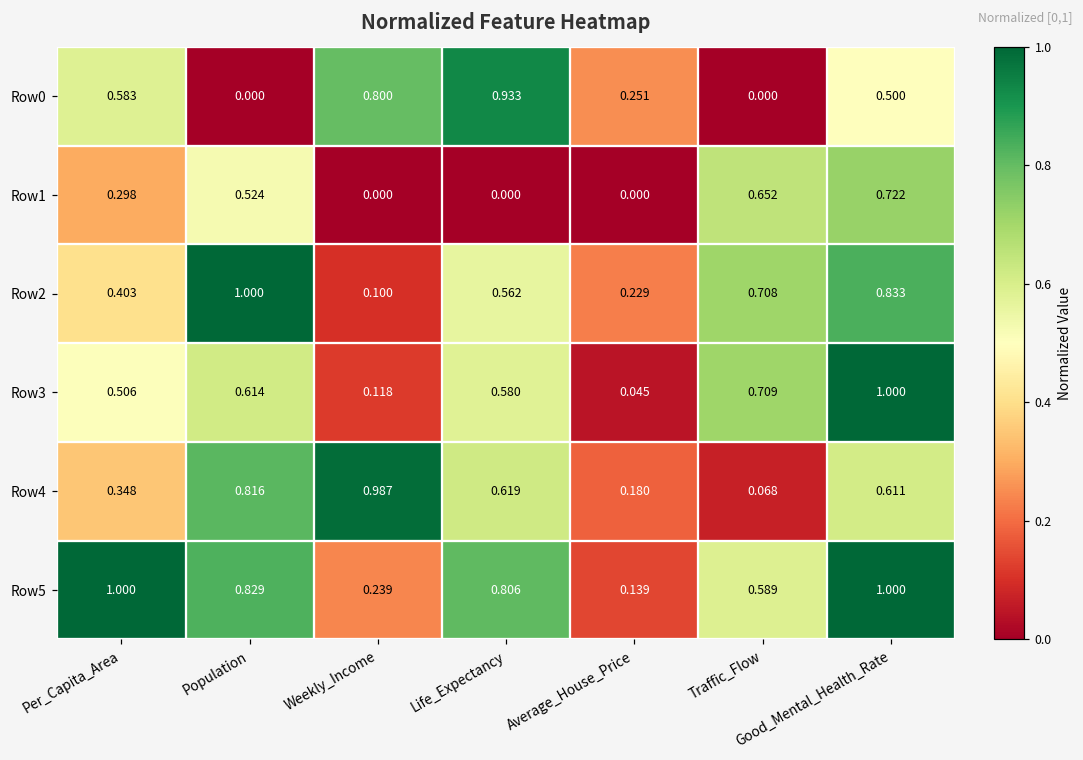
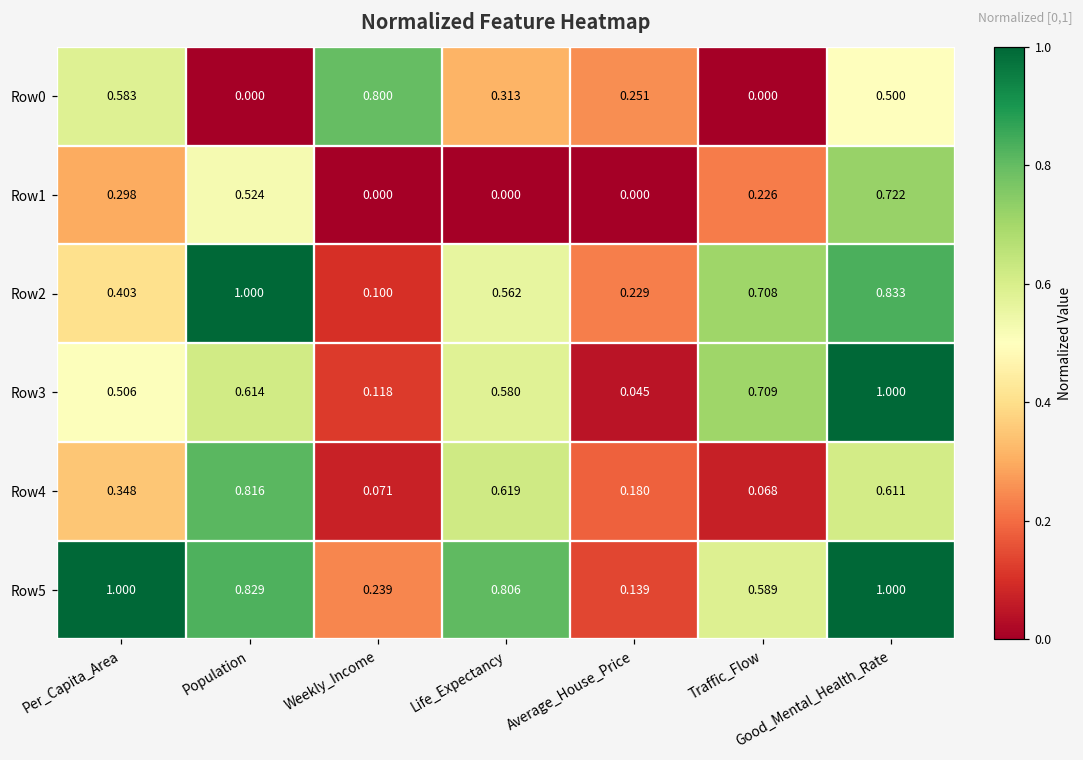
Row0, Life_Expectancy: 0.933 -> 0.313
Row1, Traffic_Flow: 0.652 -> 0.226
Row4, Weekly_Income: 0.987 -> 0.071
